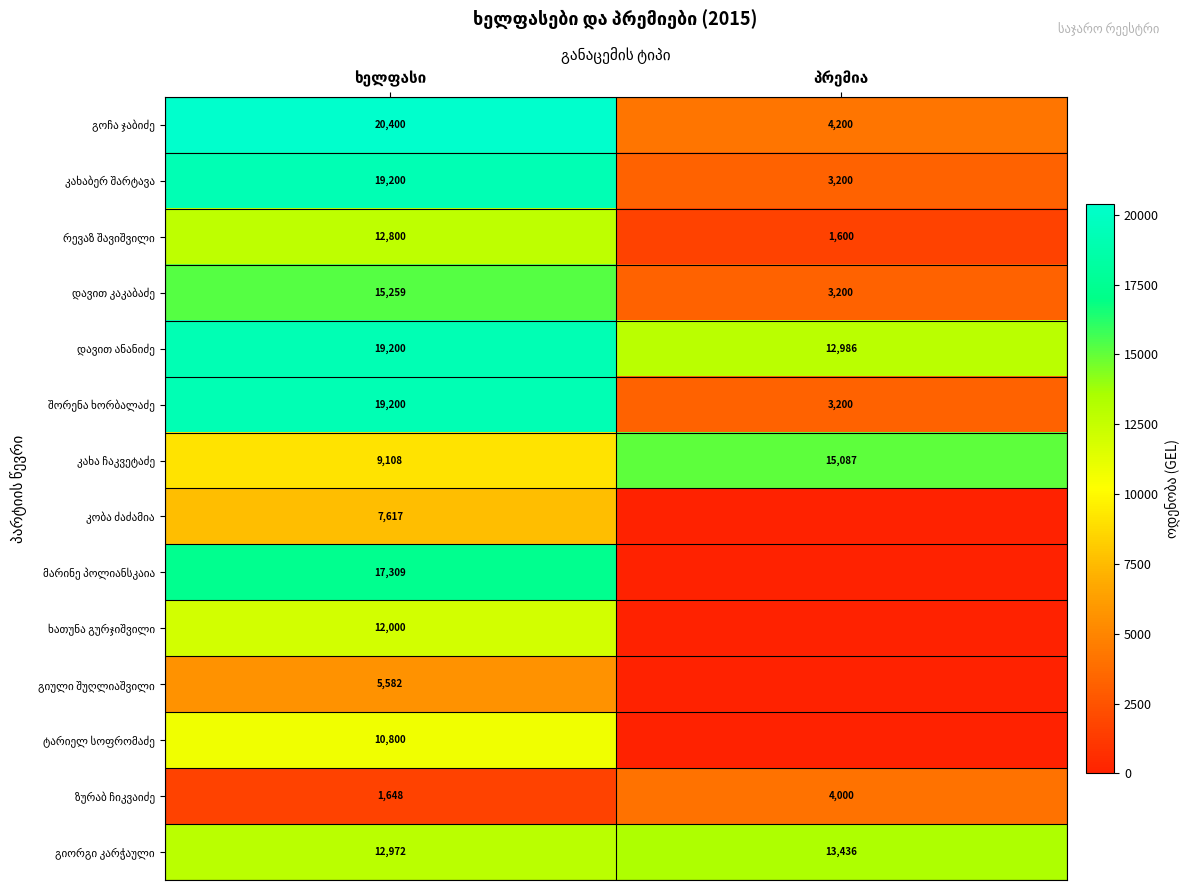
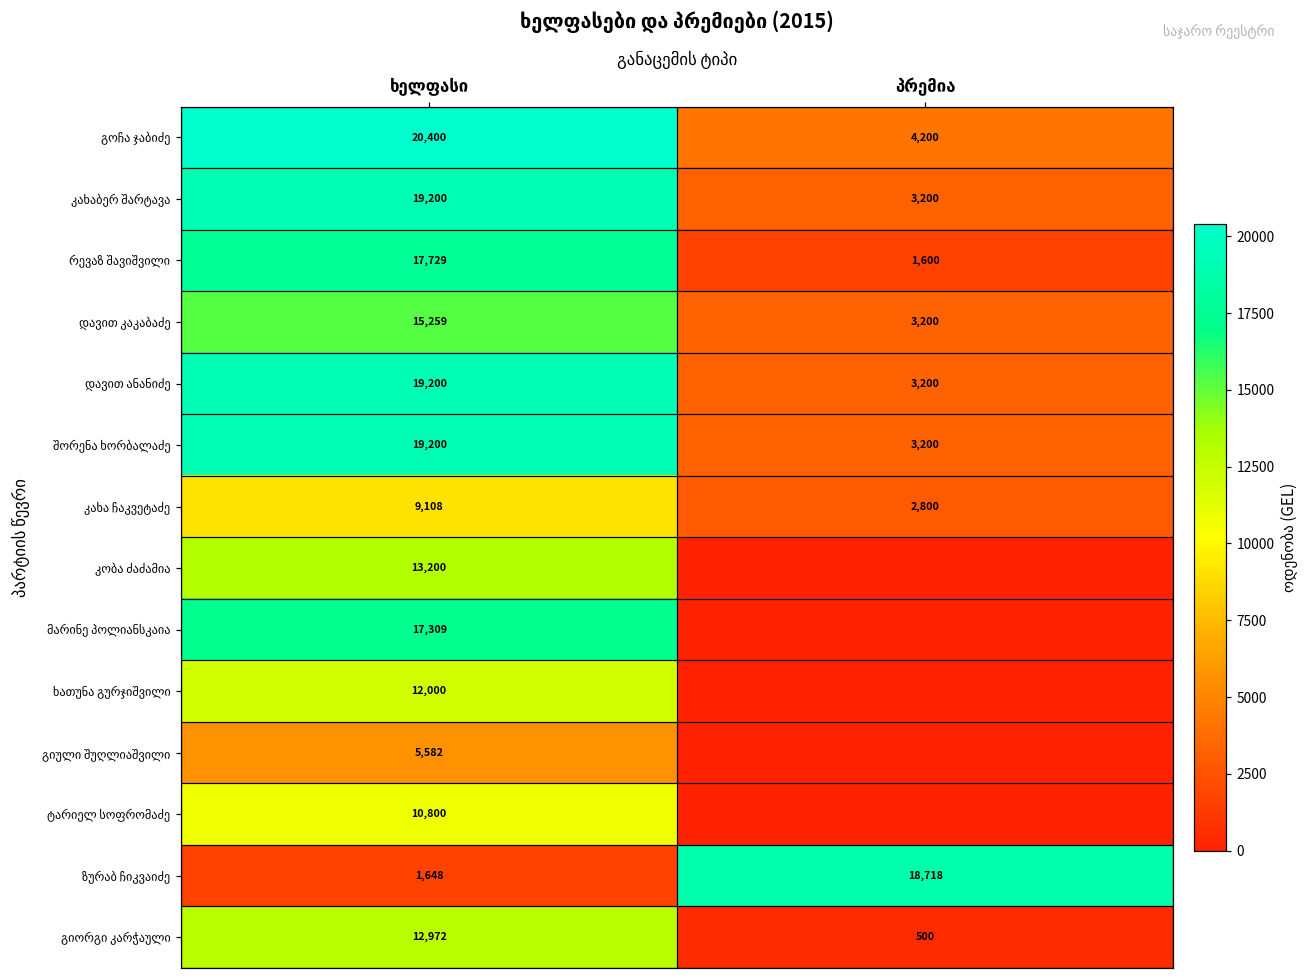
რევაზ შავიშვილი, ხელფასი: 12,800 -> 17,729
დავით ანანიძე, პრემია: 12,986 -> 3,200
კახა ჩაკვეტაძე, პრემია: 15,087 -> 2,800
კობა ძაძამია, ხელფასი: 7,617 -> 13,200
ზურაბ ჩიკვაიძე, პრემია: 4,000 -> 18,718
გიორგი კარჭაული, პრემია: 13,436 -> 500
